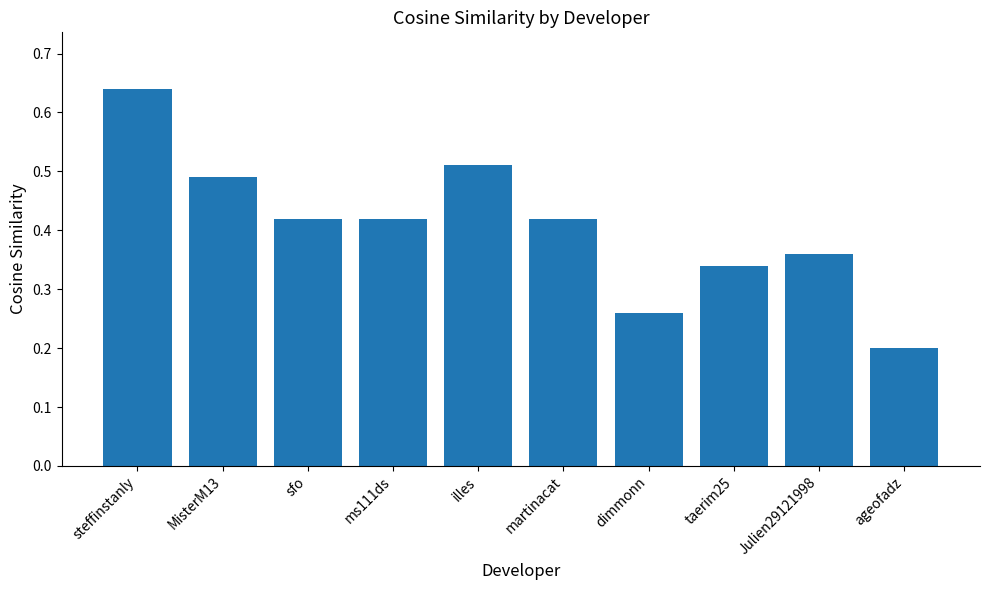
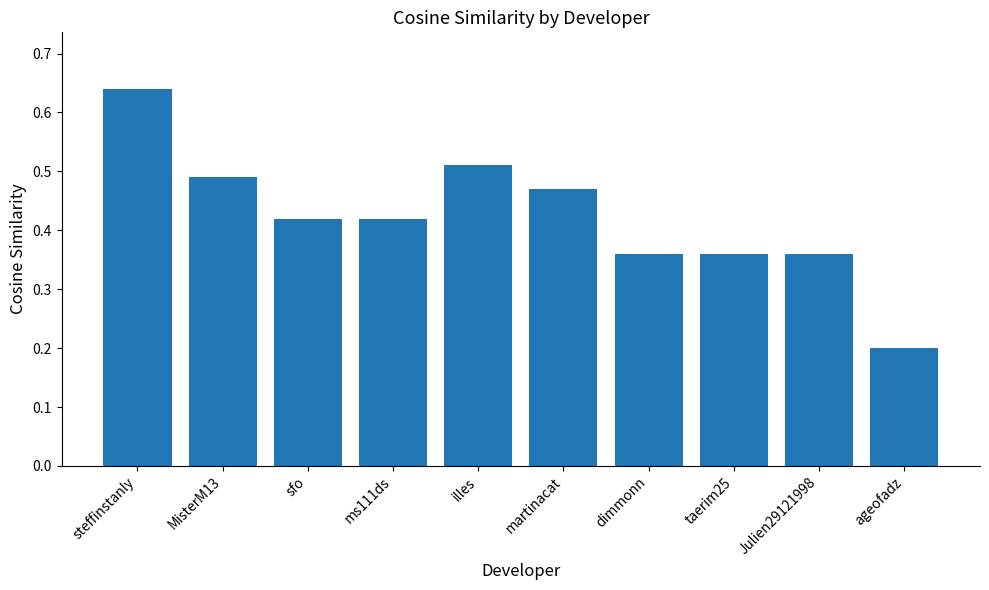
martinacat: 0.42 -> 0.47
dimmonn: 0.26 -> 0.36
taerim25: 0.34 -> 0.36
